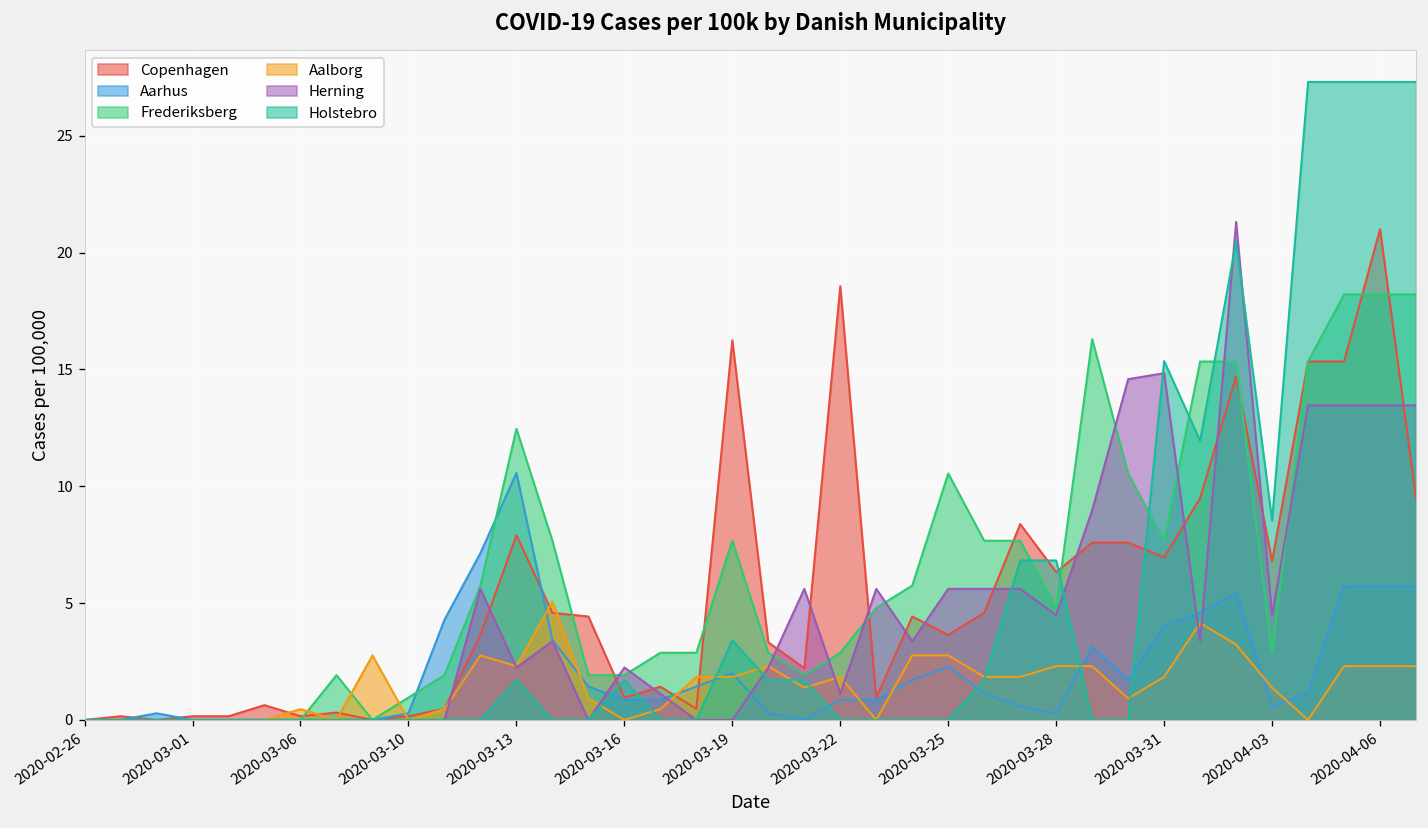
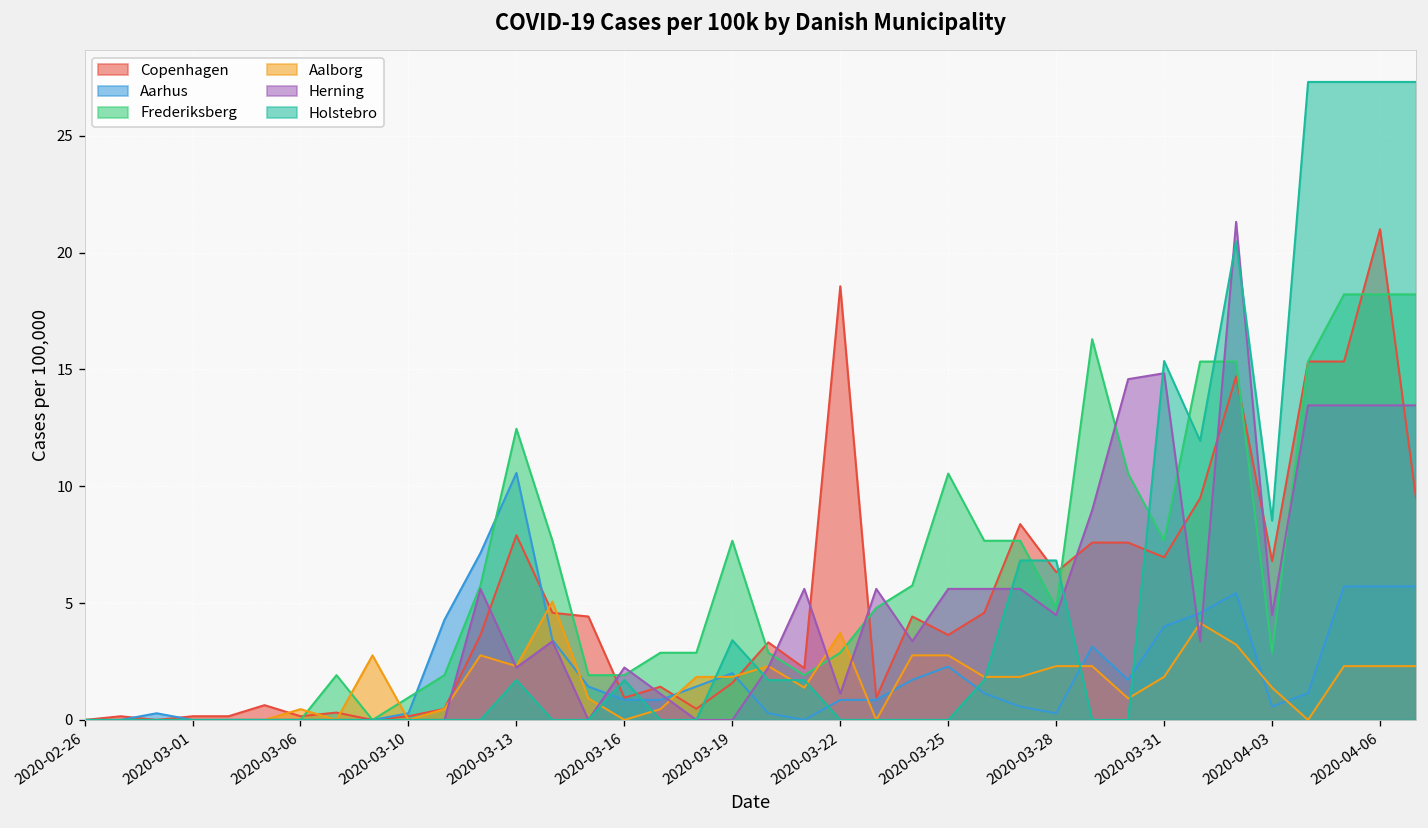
Copenhagen, 2020-03-19: 16.3 -> 1.6
Aalborg, 2020-03-22: 1.8 -> 3.7
